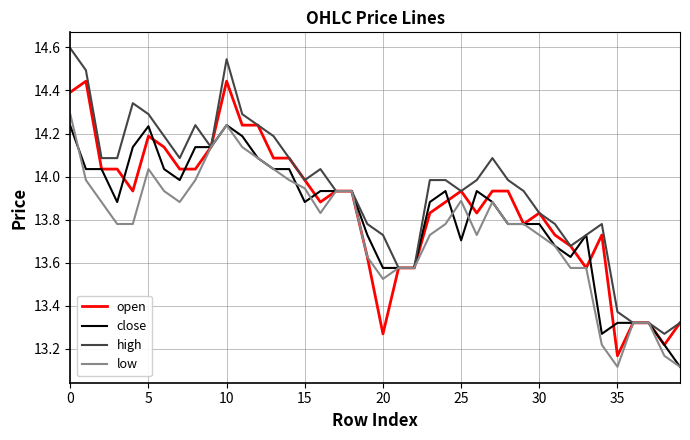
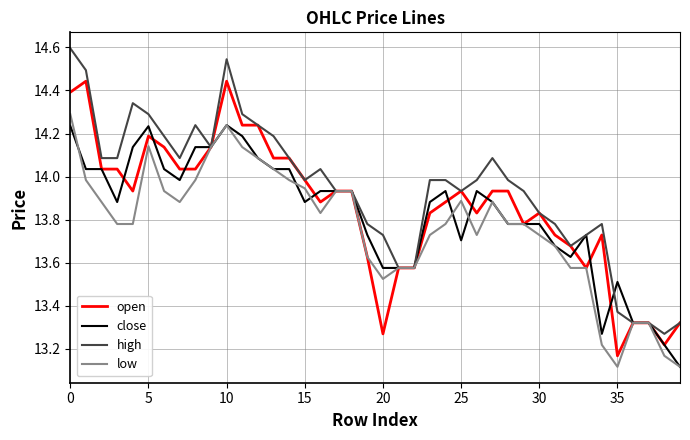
low, 5: 14.03 -> 14.14
close, 35: 13.32 -> 13.51
